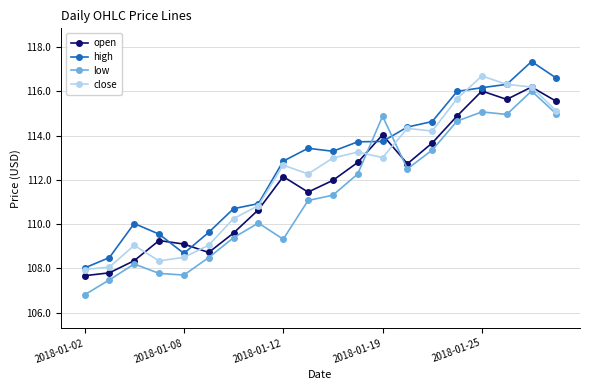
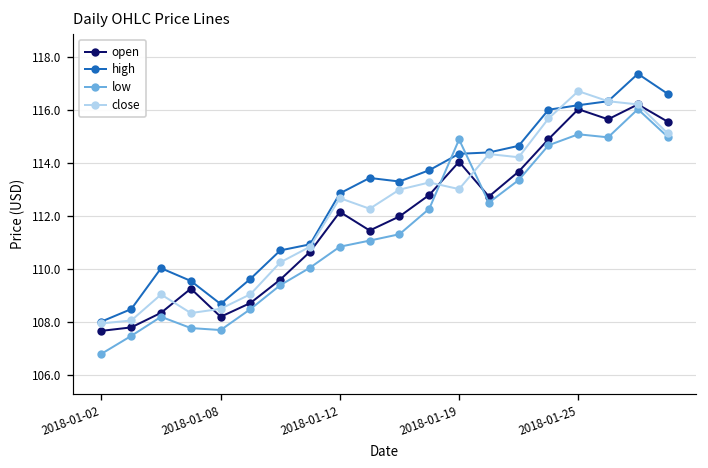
open, 2018-01-08: 109.1 -> 108.2
low, 2018-01-12: 109.3 -> 110.8
high, 2018-01-19: 113.7 -> 114.3
